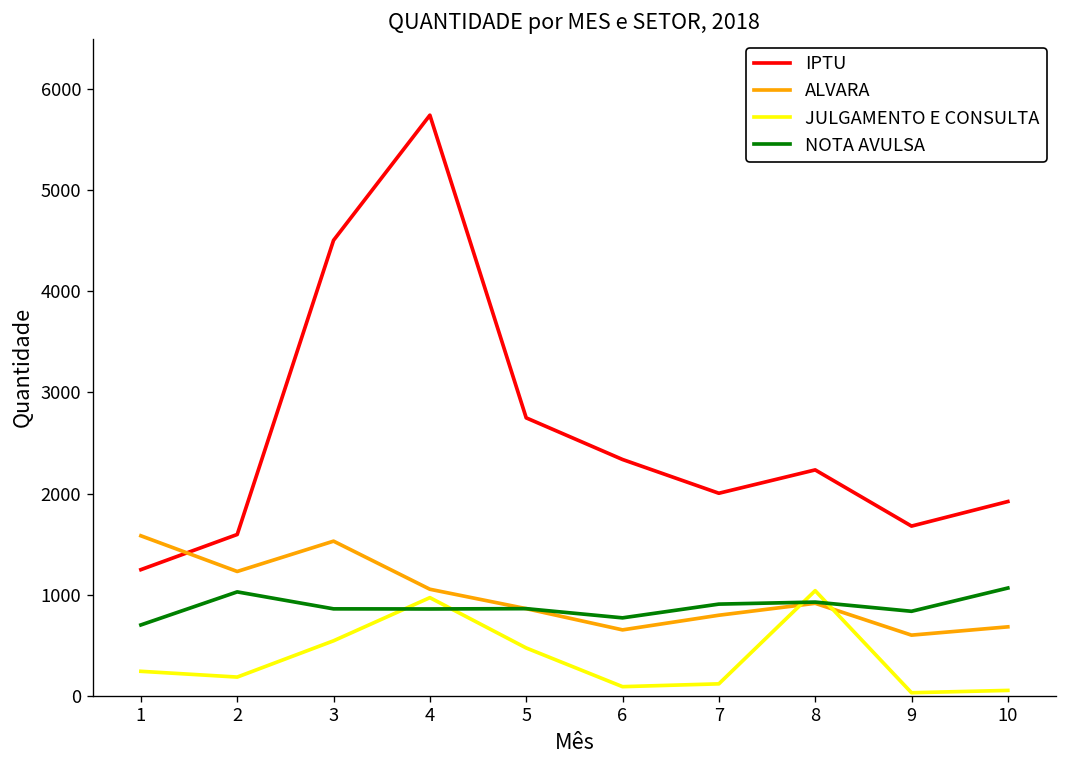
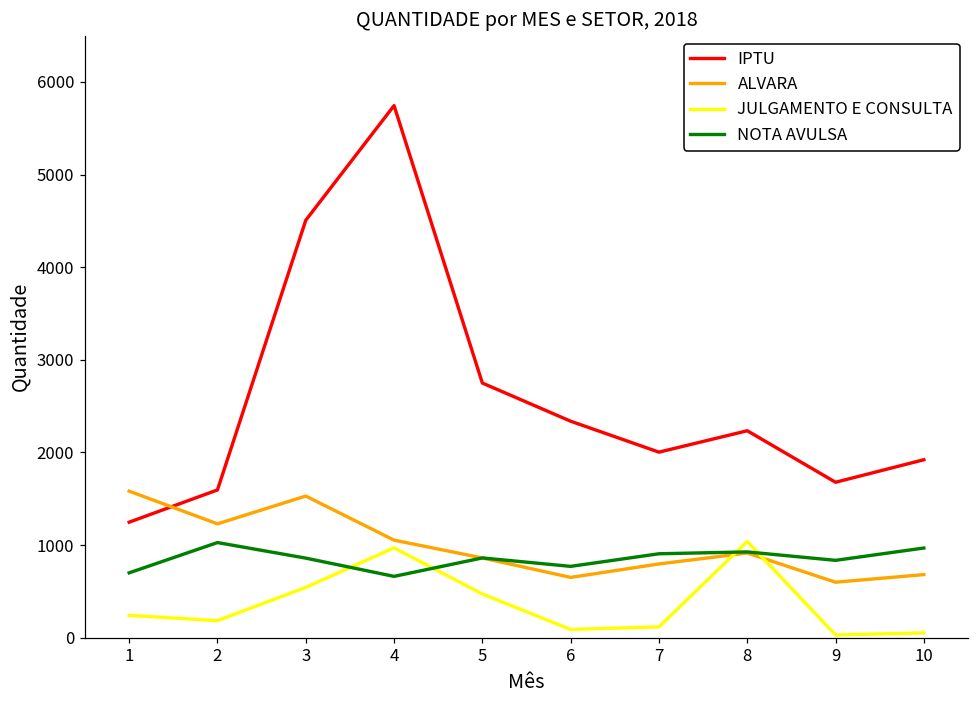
NOTA AVULSA, 4: 900 -> 700
NOTA AVULSA, 10: 1100 -> 1000
